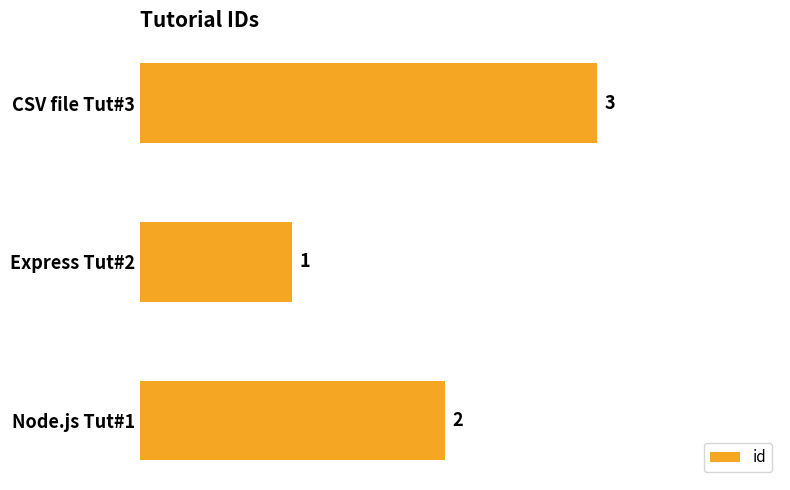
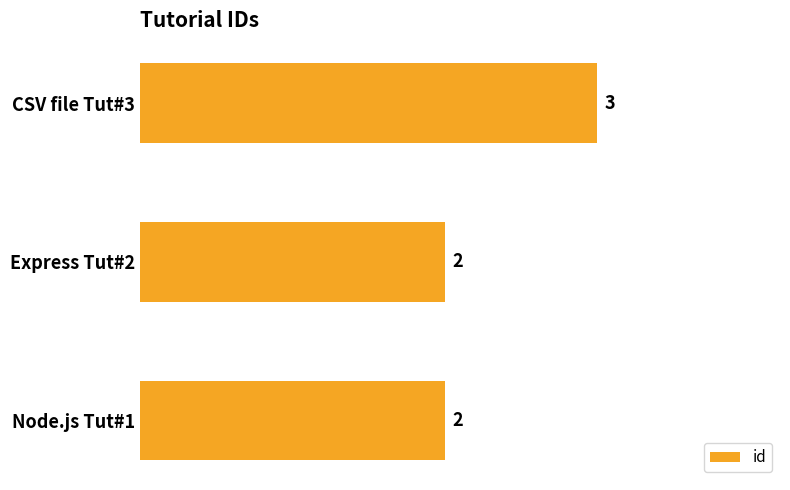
Express Tut#2: 1 -> 2
